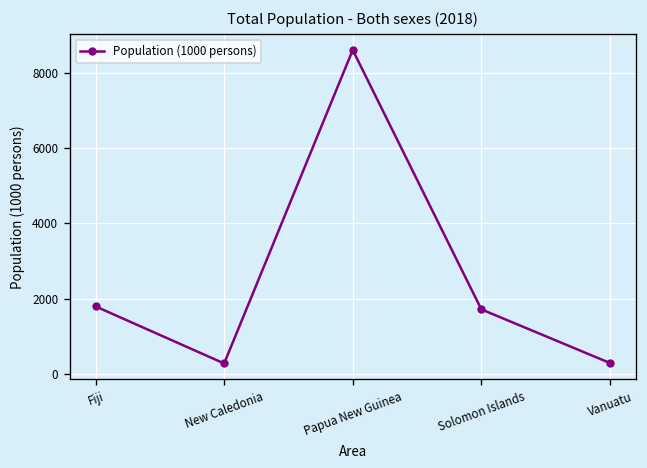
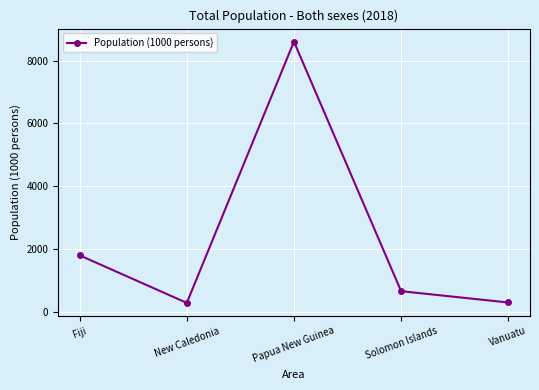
Solomon Islands: 1700 -> 700
